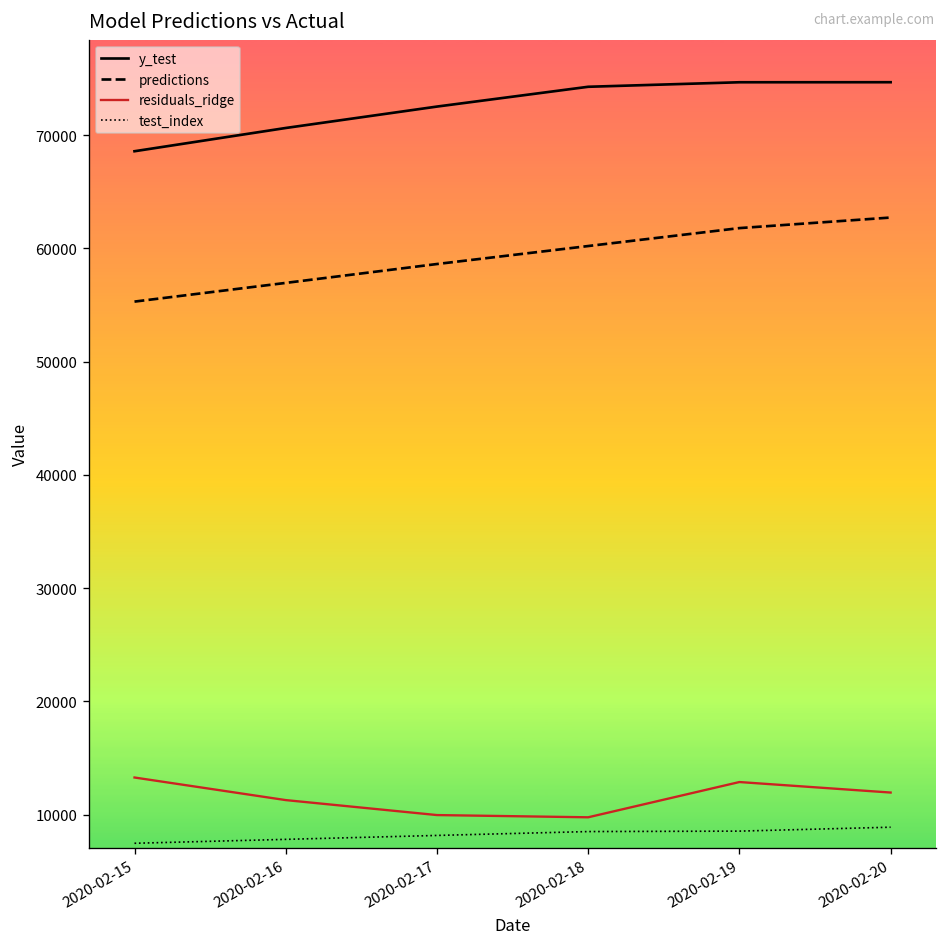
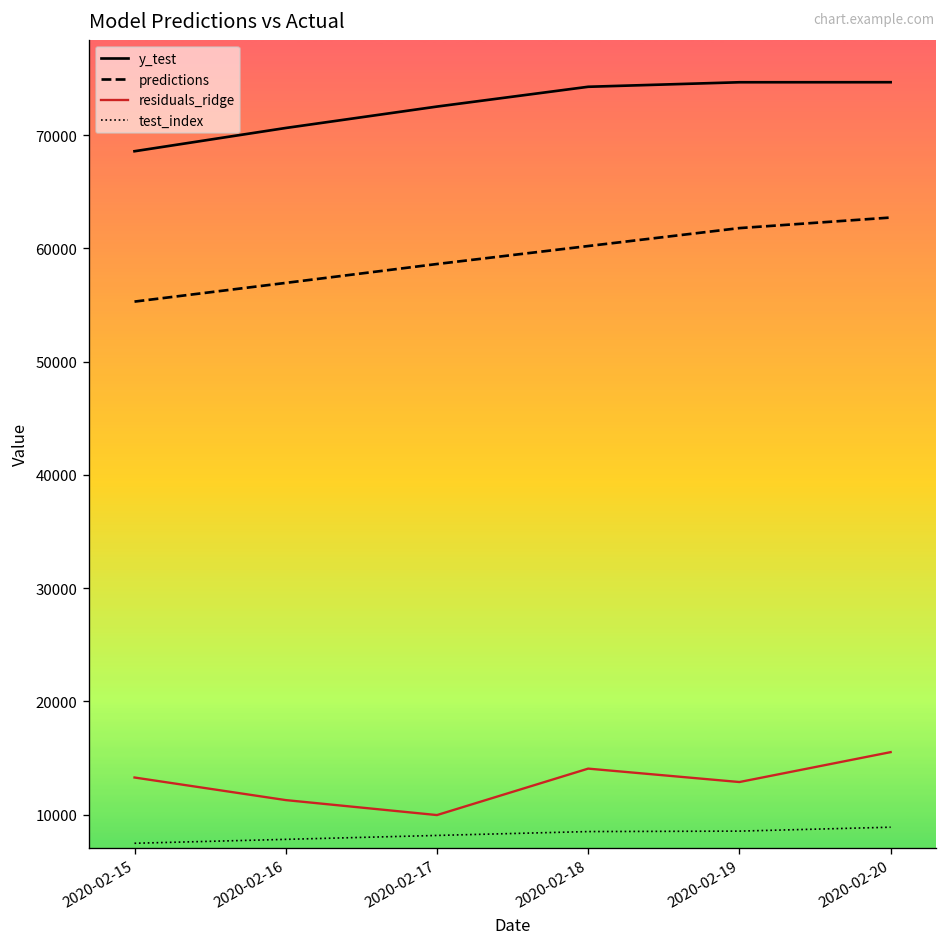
residuals_ridge, 2020-02-18: 10000 -> 14000
residuals_ridge, 2020-02-20: 12000 -> 16000
